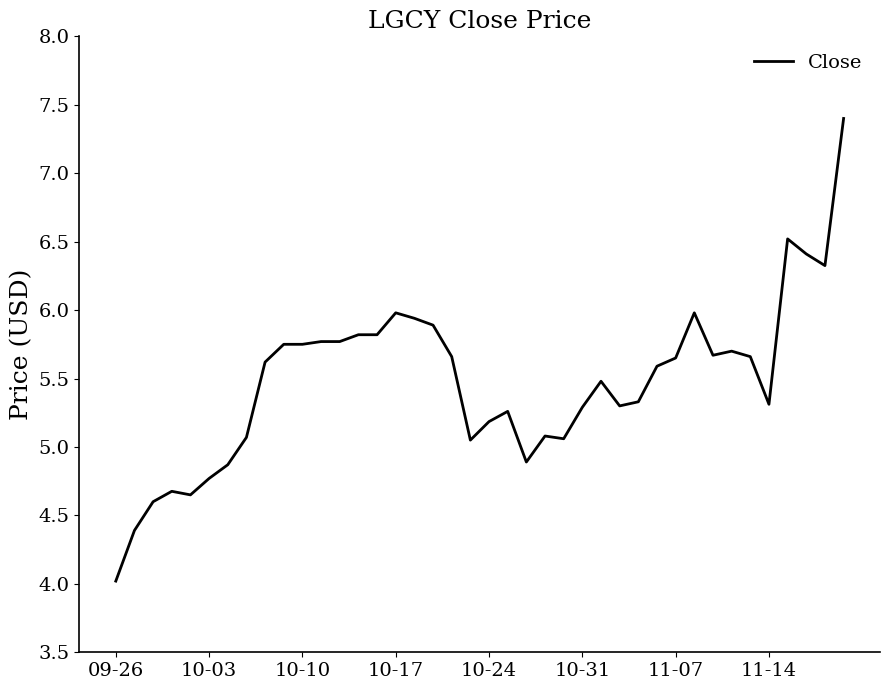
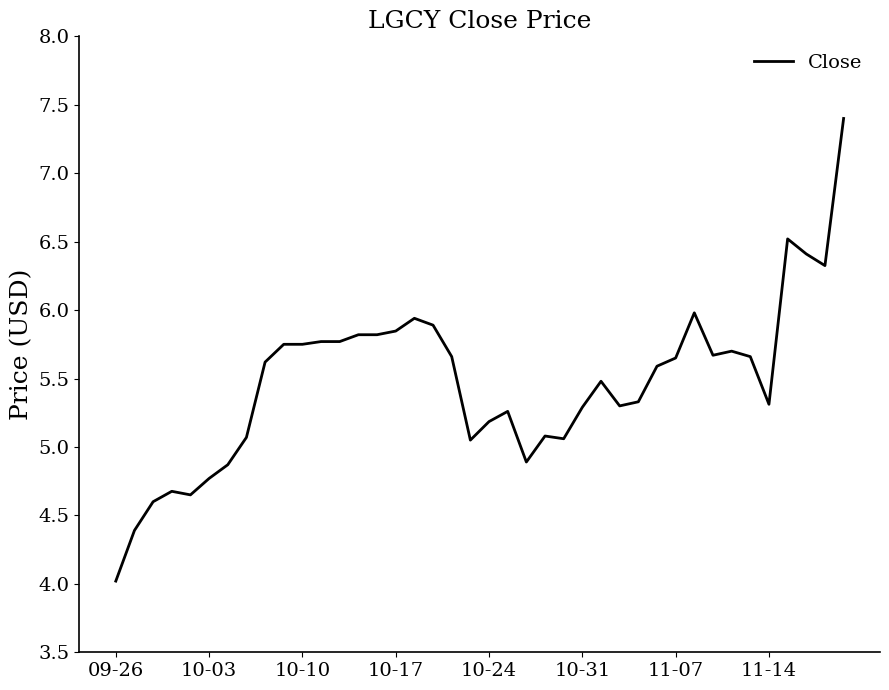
10-17: 5.98 -> 5.85
